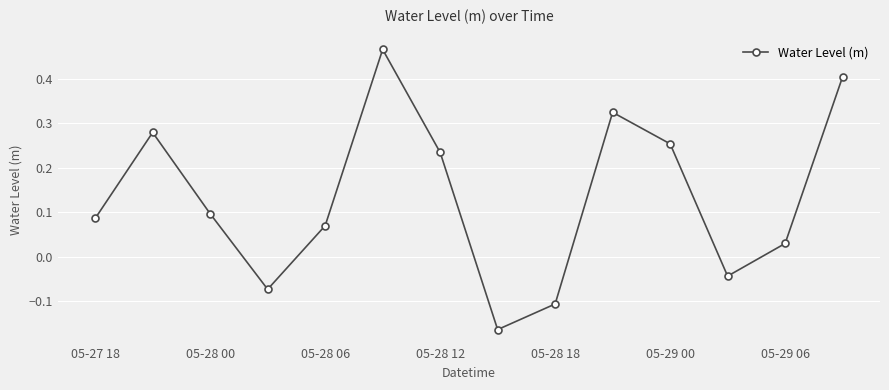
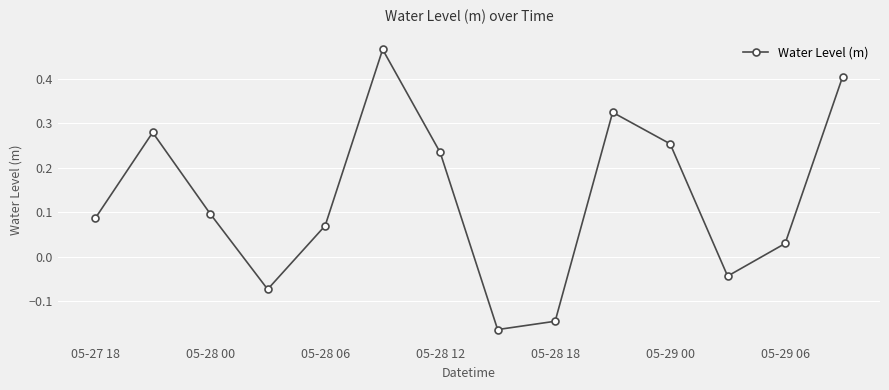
05-28 18: -0.11 -> -0.14
